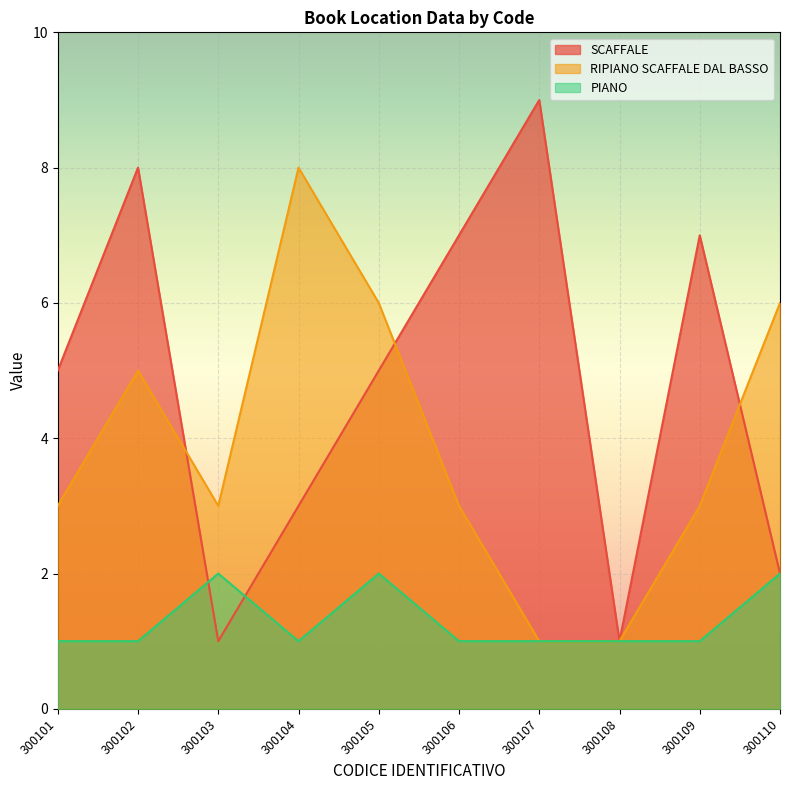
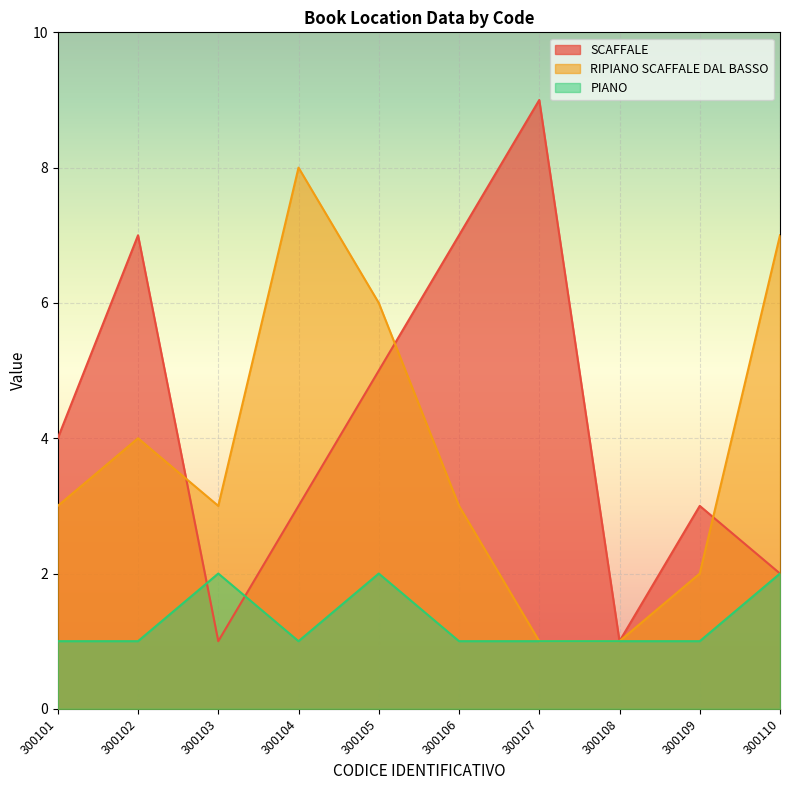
SCAFFALE, 300101: 5 -> 4
SCAFFALE, 300102: 8 -> 7
RIPIANO SCAFFALE DAL BASSO, 300102: 5 -> 4
SCAFFALE, 300109: 7 -> 3
RIPIANO SCAFFALE DAL BASSO, 300109: 3 -> 2
RIPIANO SCAFFALE DAL BASSO, 300110: 6 -> 7
